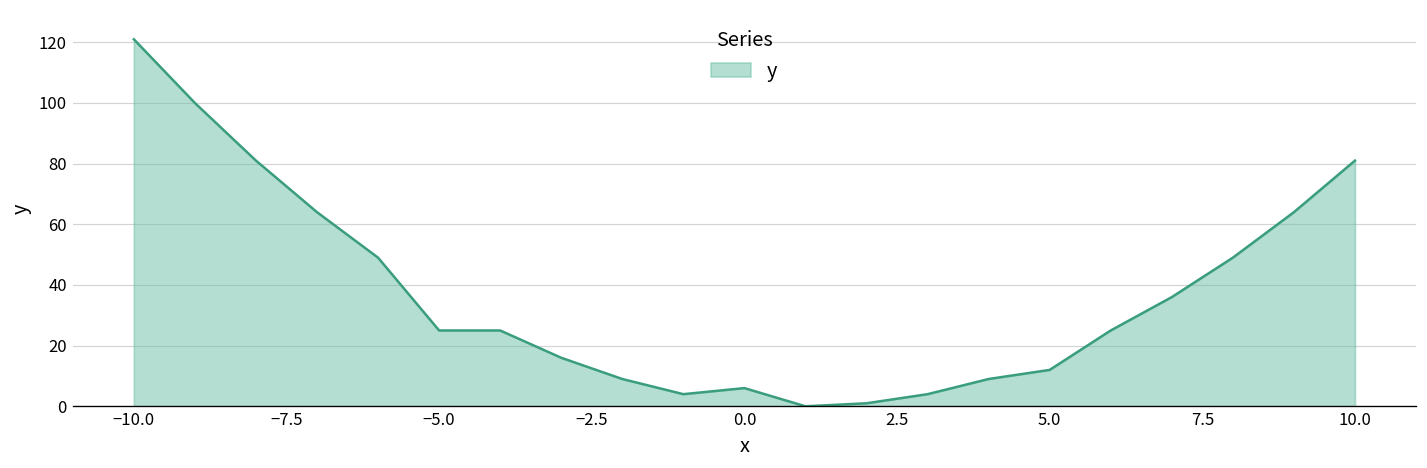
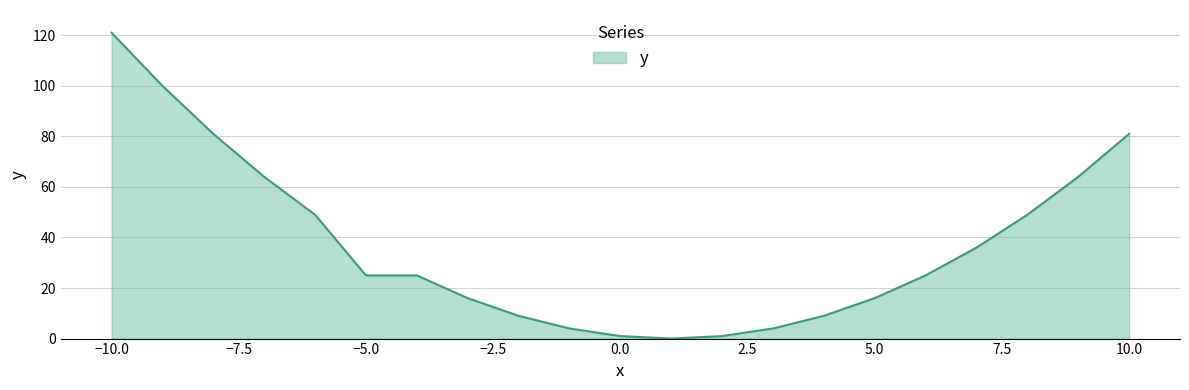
0.0: 6 -> 1
5.0: 12 -> 16
